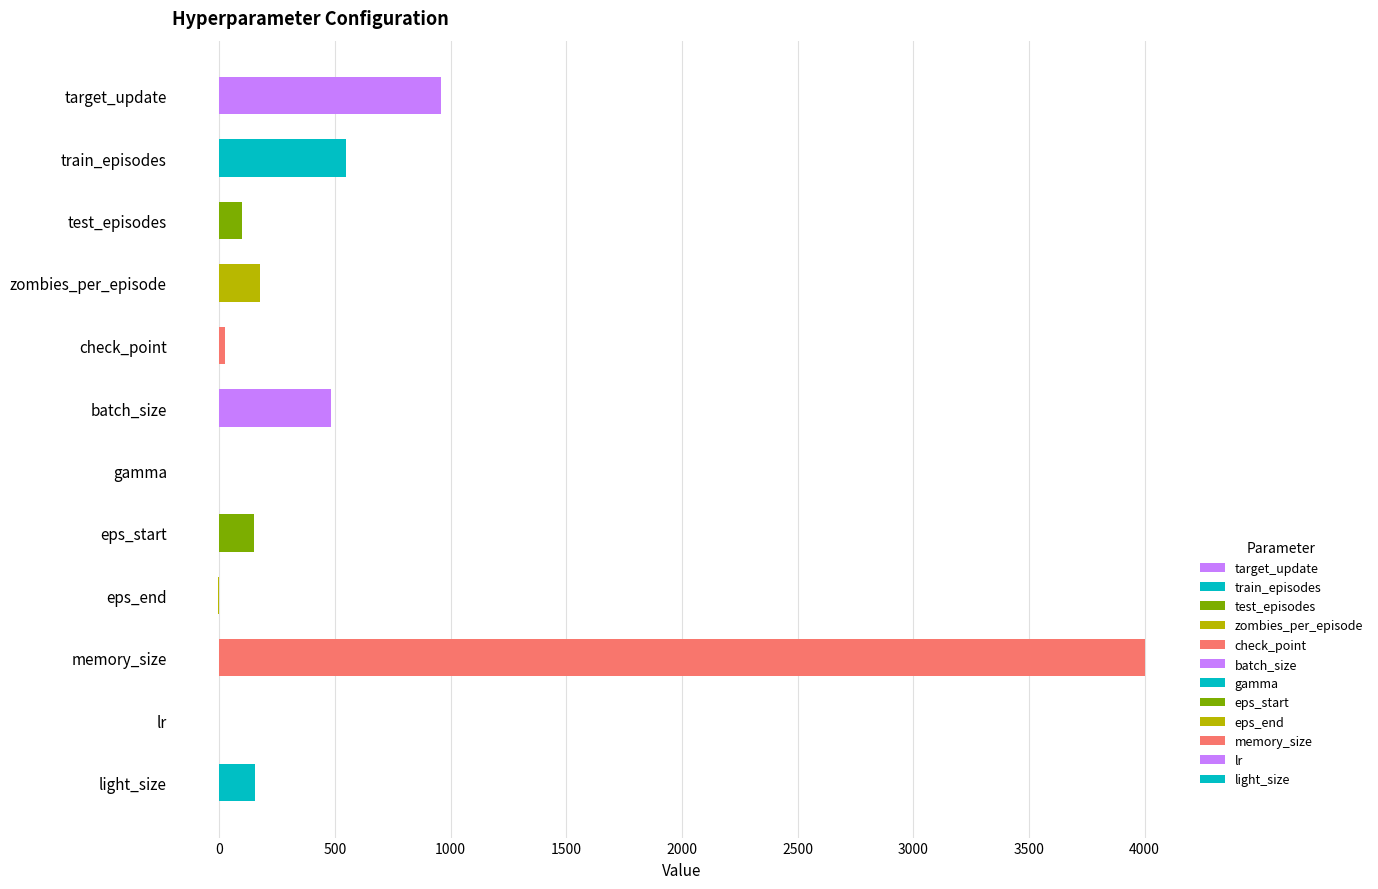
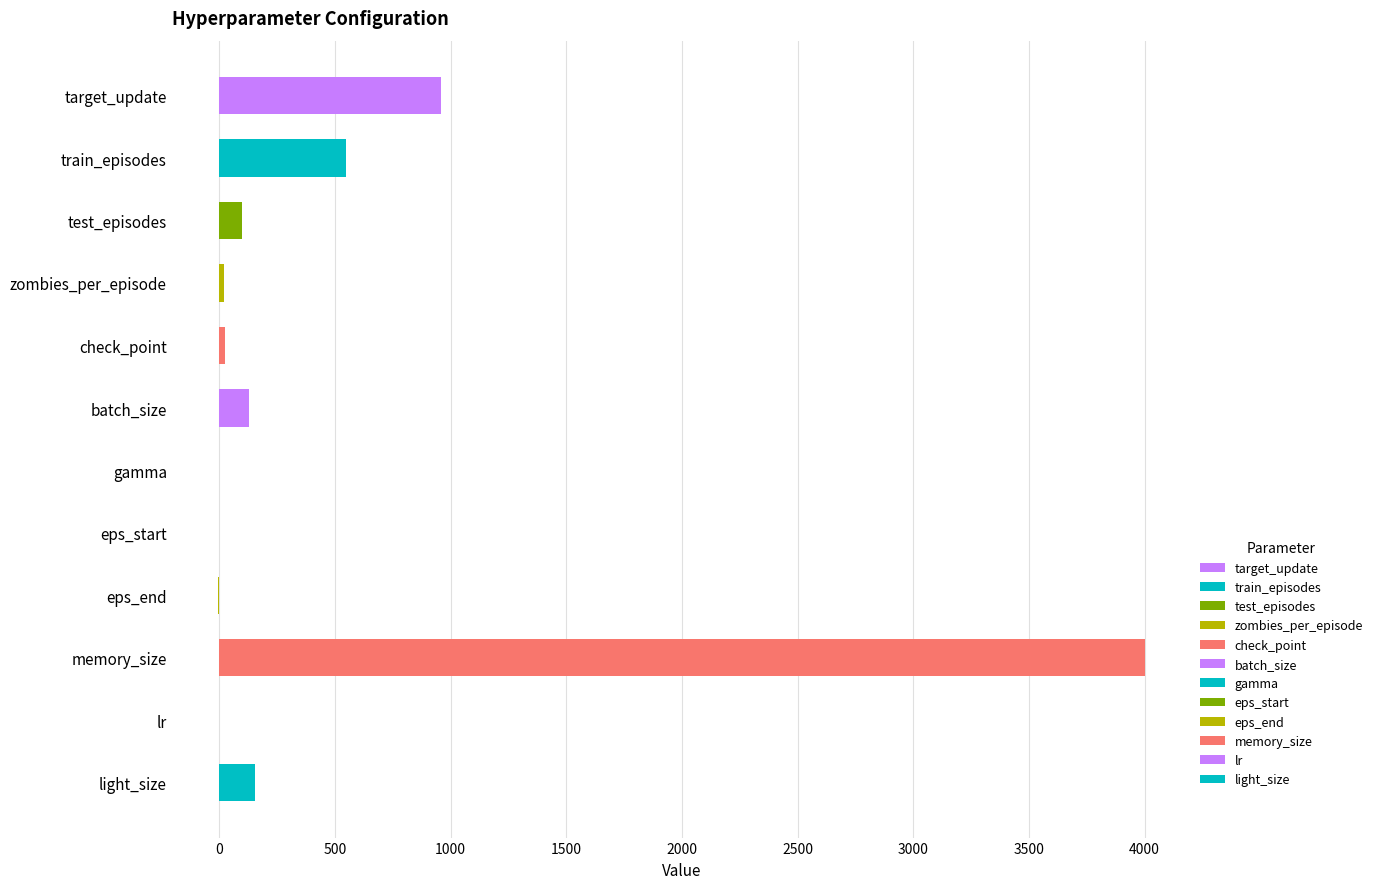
zombies_per_episode: 180 -> 20
batch_size: 480 -> 130
eps_start: 150 -> 0
